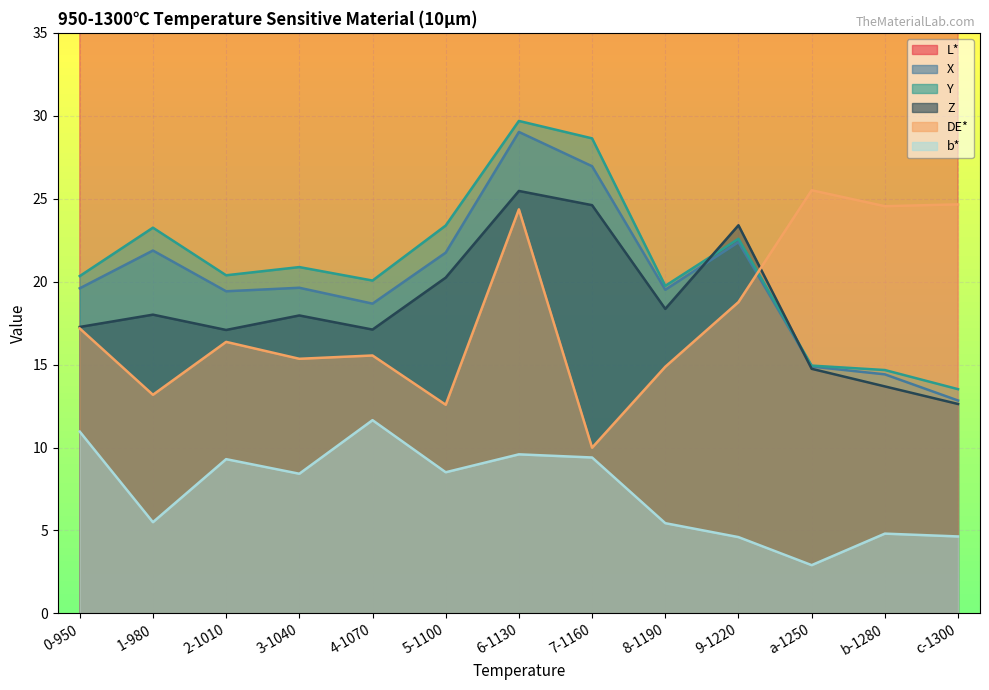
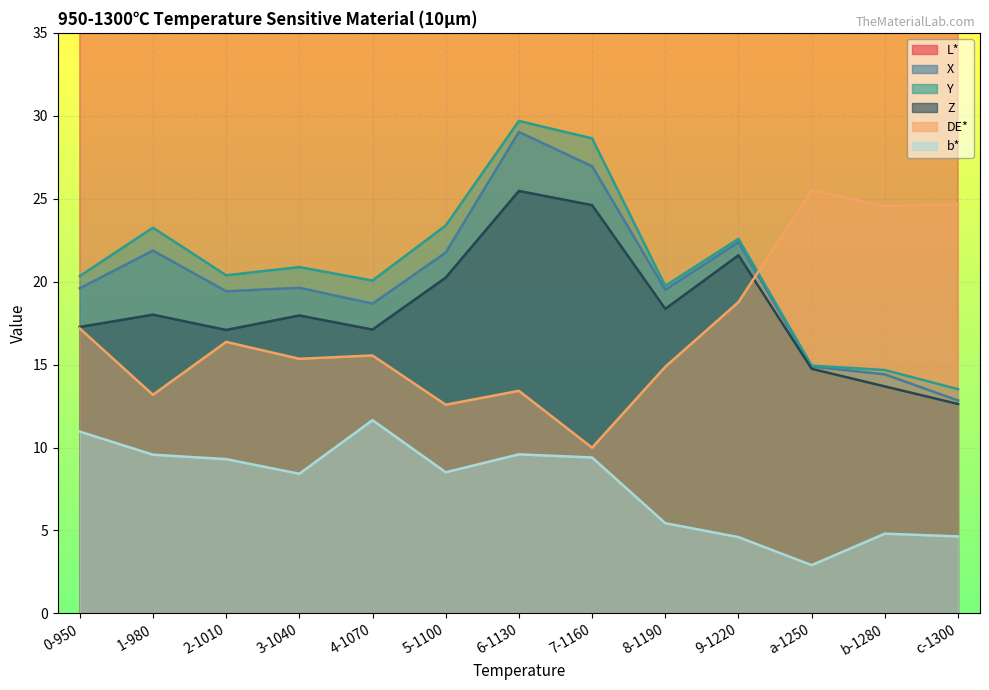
b*, 1-980: 5.5 -> 9.6
DE*, 6-1130: 24.4 -> 13.4
Z, 9-1220: 23.4 -> 21.6
